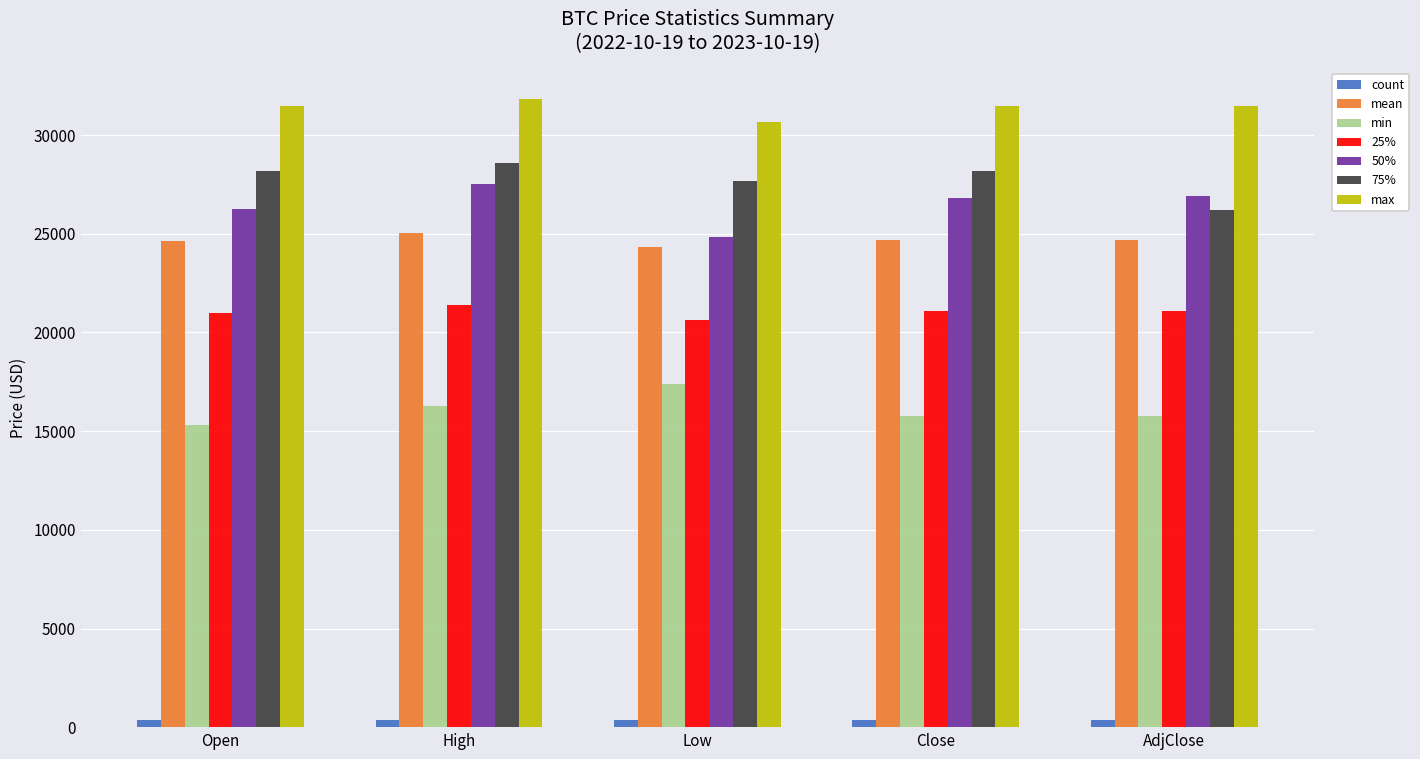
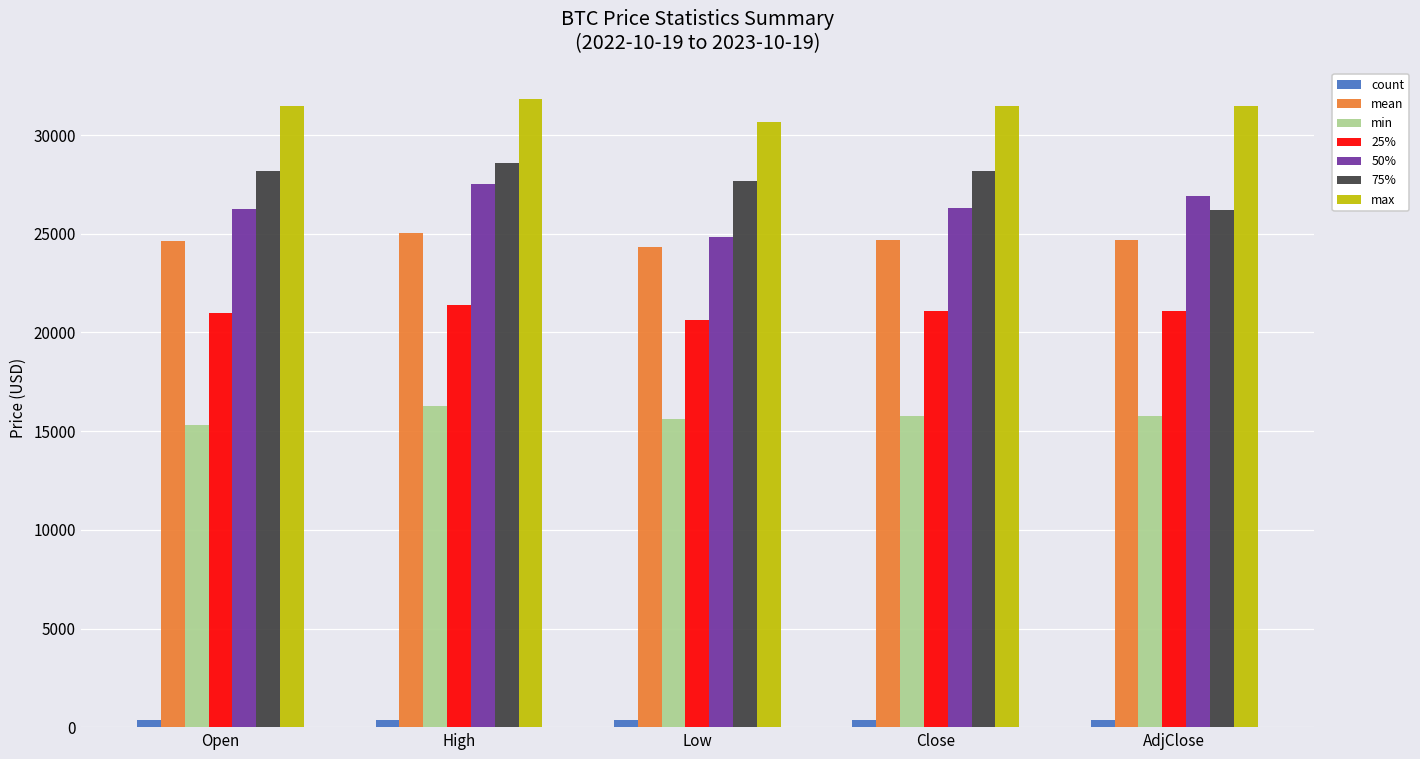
min, Low: 17400 -> 15600
50%, Close: 26800 -> 26300
